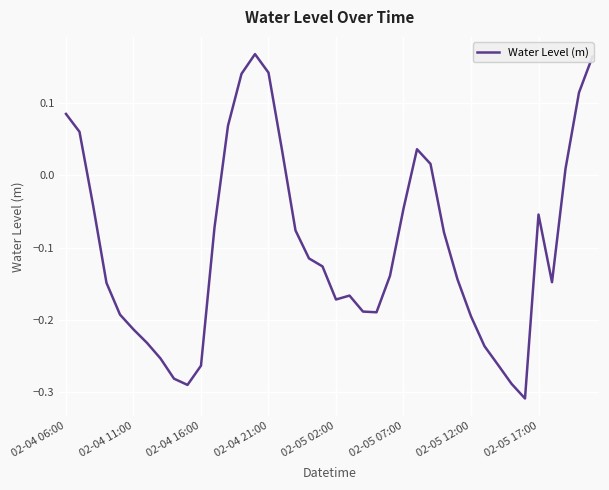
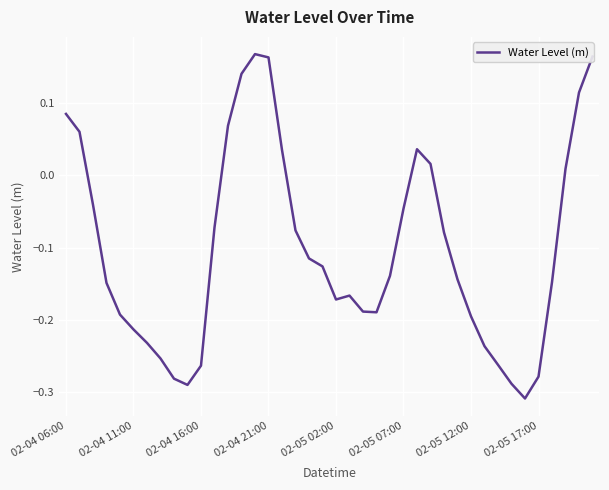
02-04 21:00: 0.14 -> 0.16
02-05 17:00: -0.05 -> -0.28
